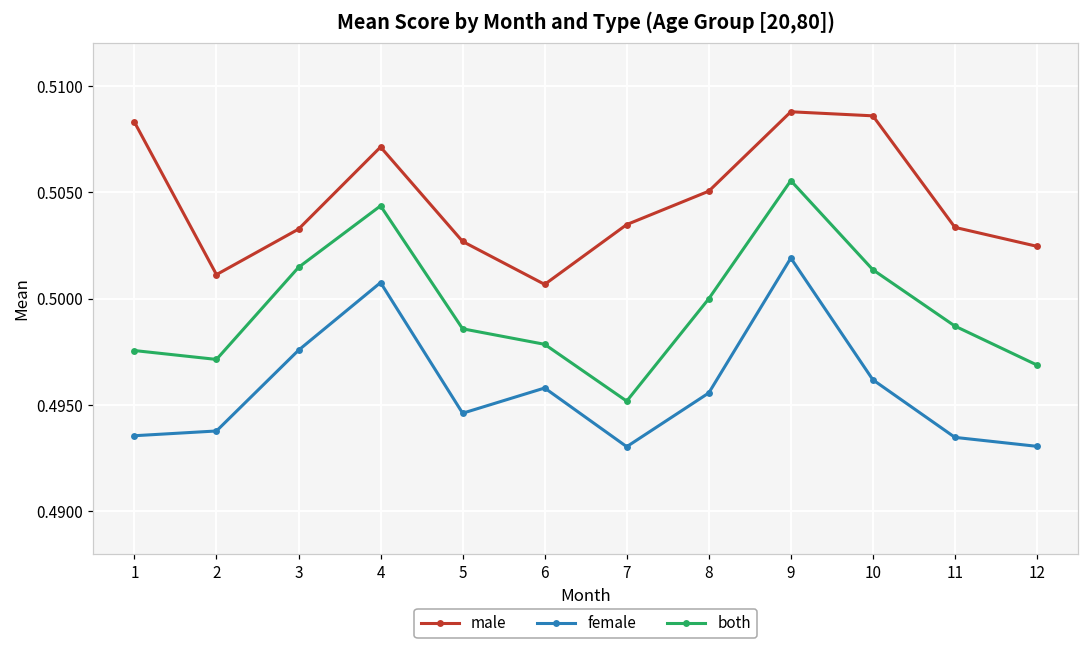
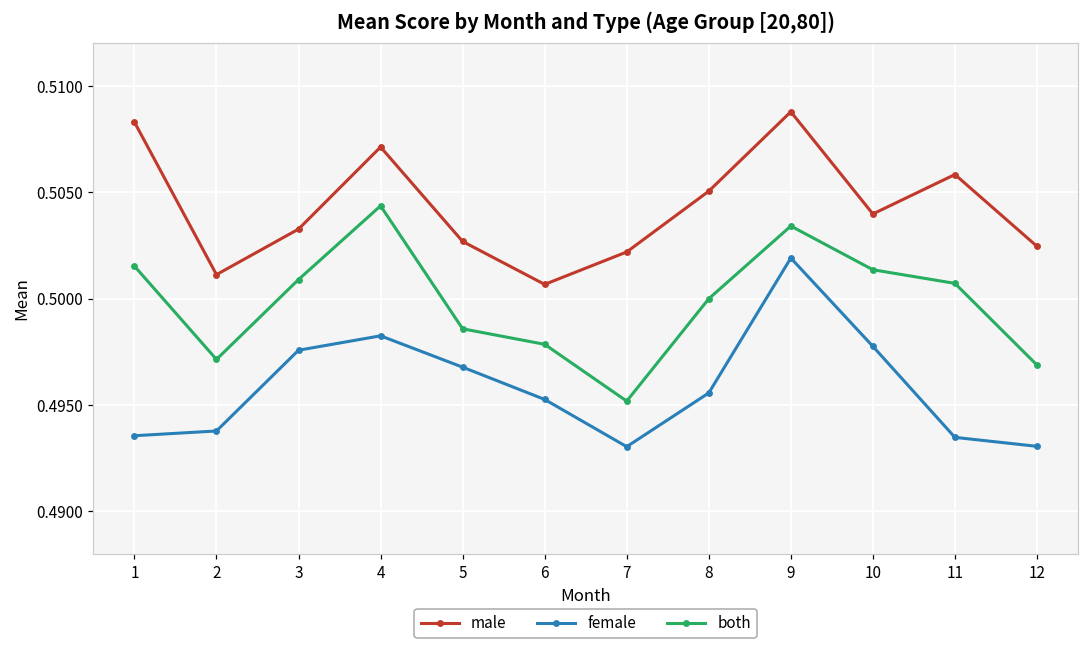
both, 1: 0.4976 -> 0.5015
both, 3: 0.5015 -> 0.5009
female, 4: 0.5008 -> 0.4983
female, 5: 0.4946 -> 0.4968
female, 6: 0.4958 -> 0.4953
male, 7: 0.5035 -> 0.5022
both, 9: 0.5055 -> 0.5034
male, 10: 0.5086 -> 0.5040
female, 10: 0.4962 -> 0.4978
male, 11: 0.5034 -> 0.5058
both, 11: 0.4987 -> 0.5007
